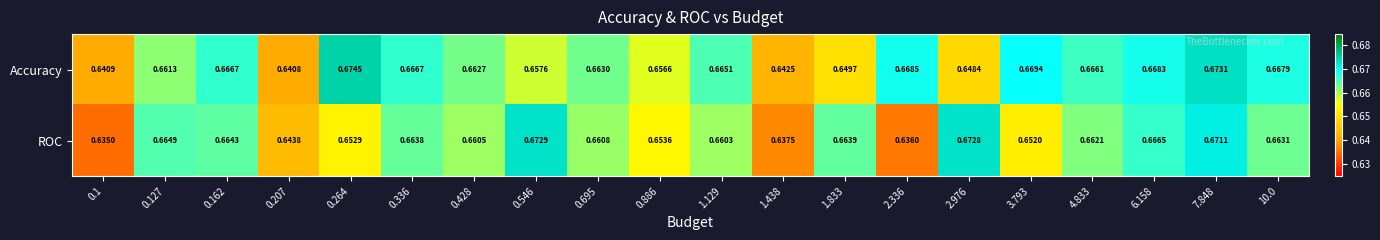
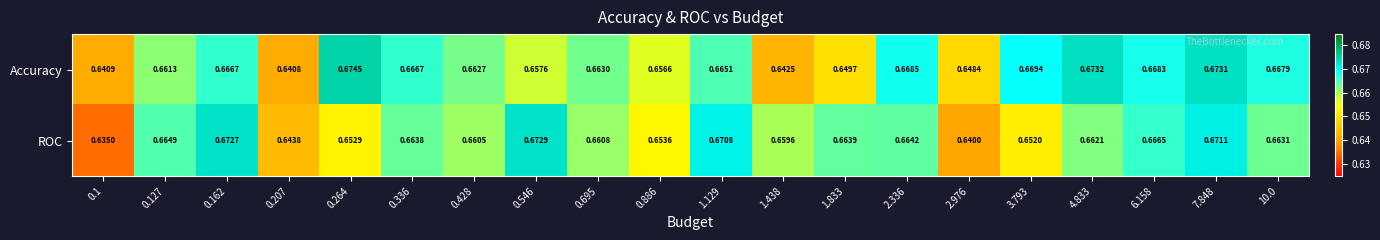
Accuracy, 4.833: 0.6661 -> 0.6732
ROC, 0.162: 0.6643 -> 0.6727
ROC, 1.129: 0.6603 -> 0.6708
ROC, 1.438: 0.6375 -> 0.6596
ROC, 2.336: 0.6360 -> 0.6642
ROC, 2.976: 0.6728 -> 0.6400
